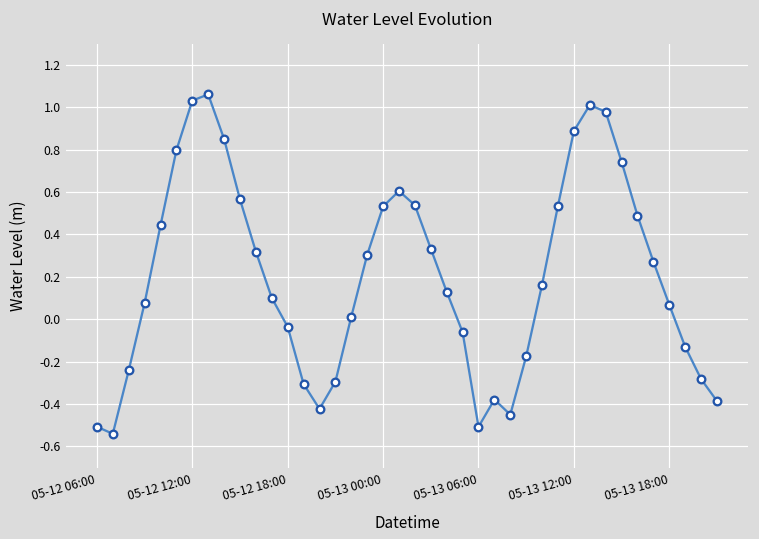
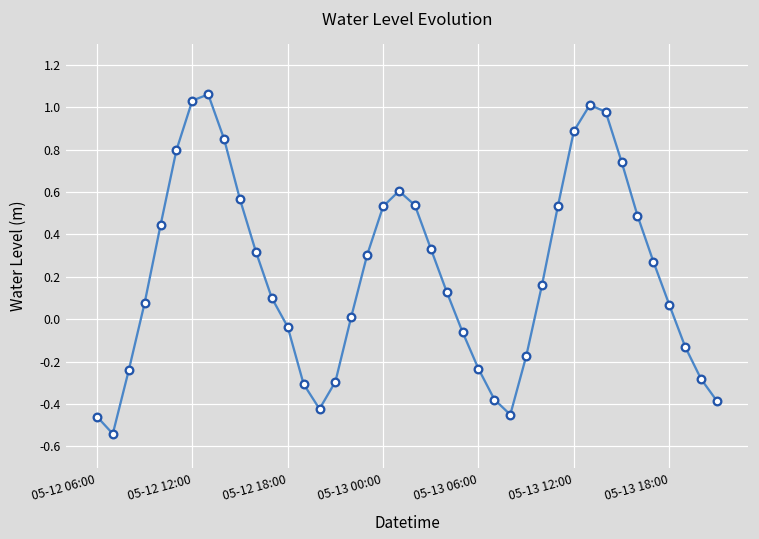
05-12 06:00: -0.51 -> -0.46
05-13 06:00: -0.51 -> -0.23
